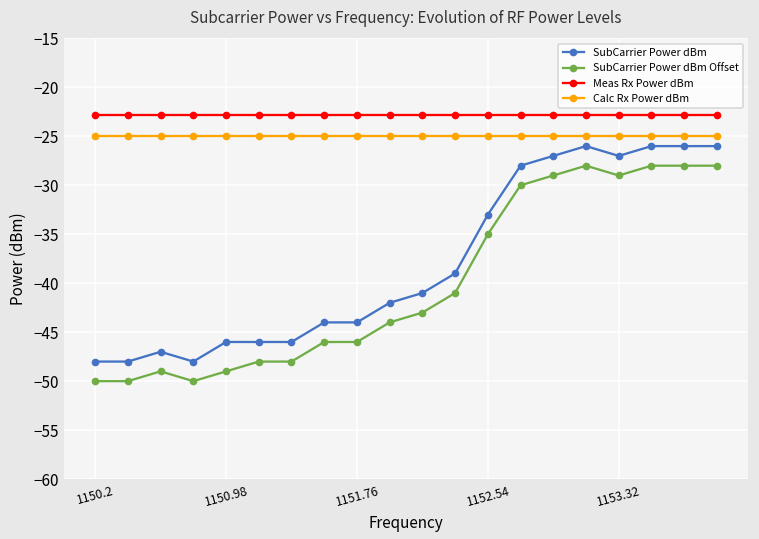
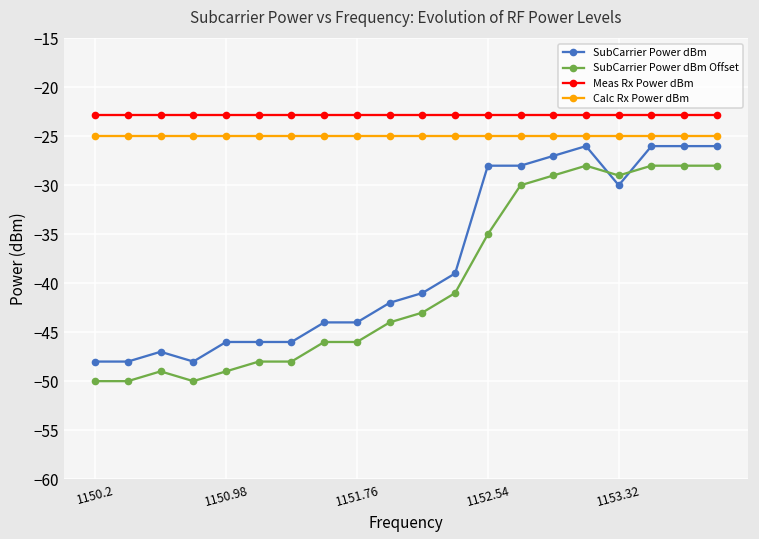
SubCarrier Power dBm, 1152.54: -33 -> -28
SubCarrier Power dBm, 1153.32: -27 -> -30
